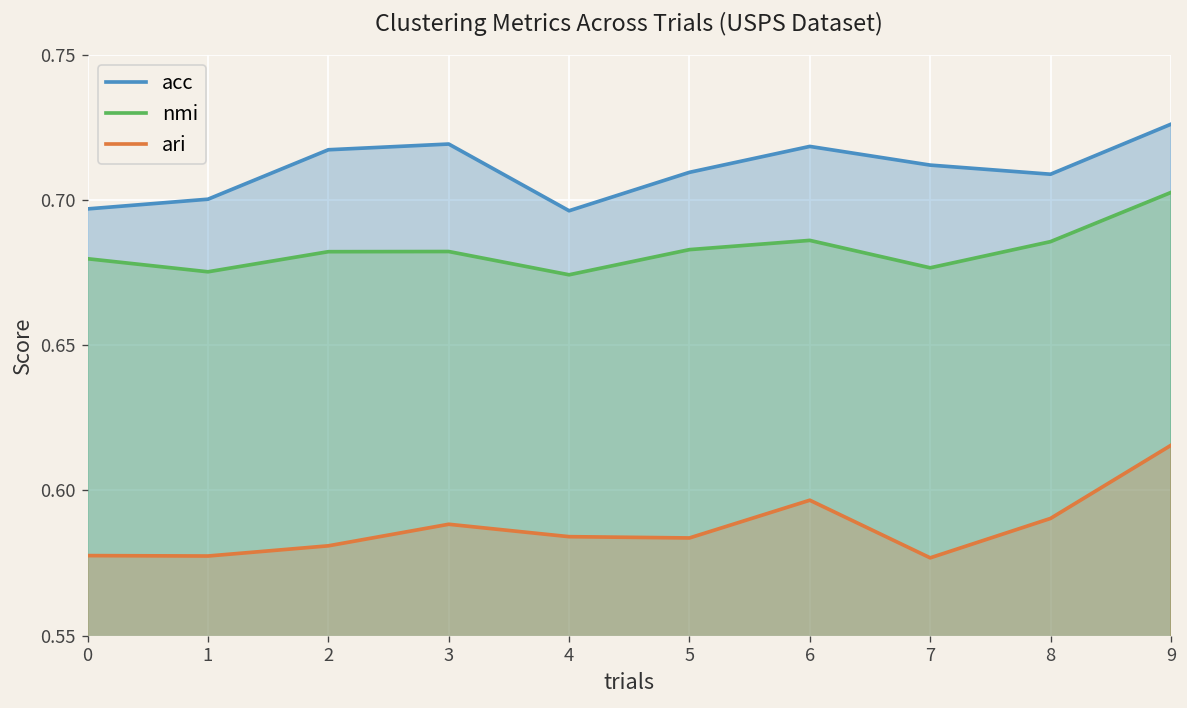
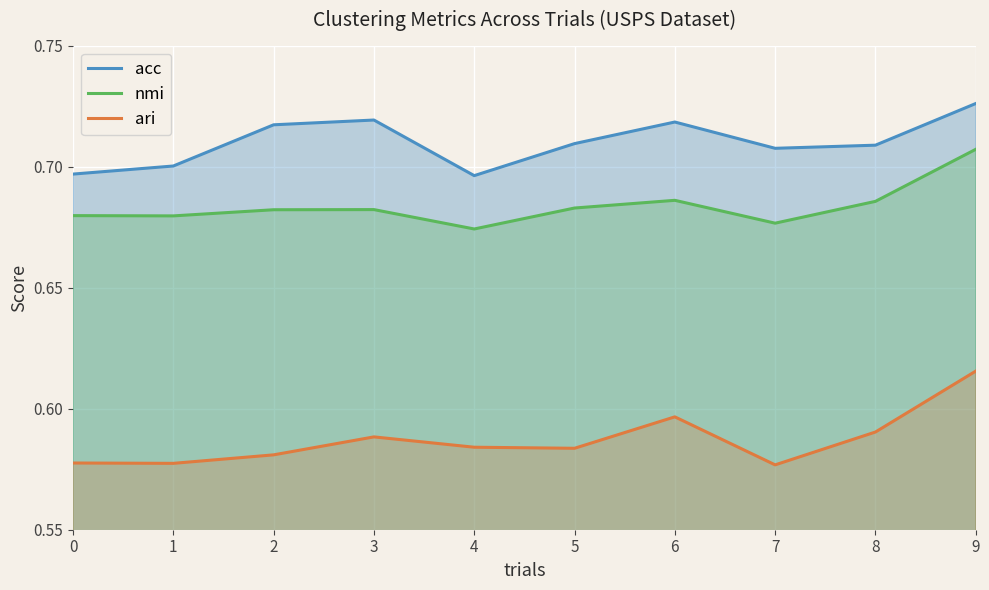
nmi, 1: 0.675 -> 0.680
acc, 7: 0.712 -> 0.708
nmi, 9: 0.703 -> 0.707
